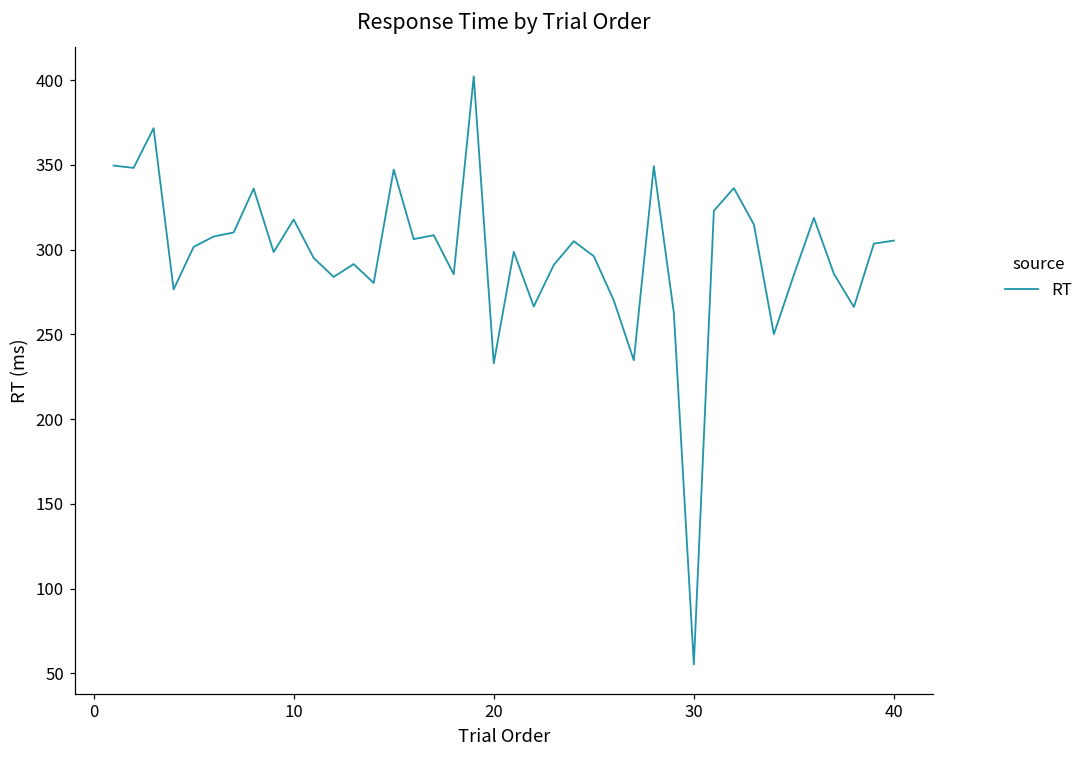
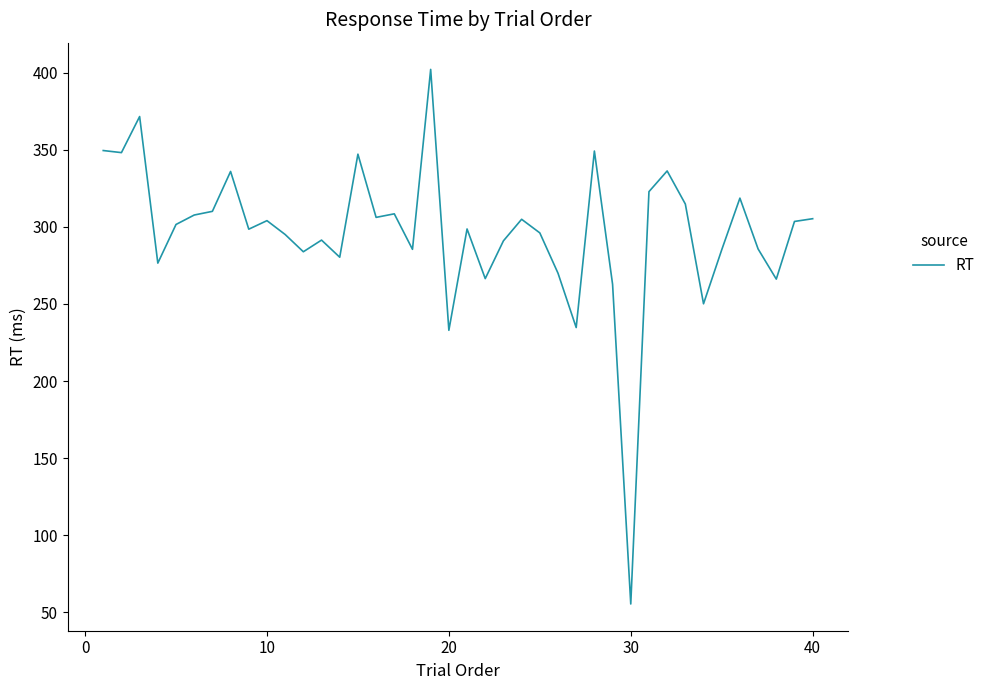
10: 318 -> 304
